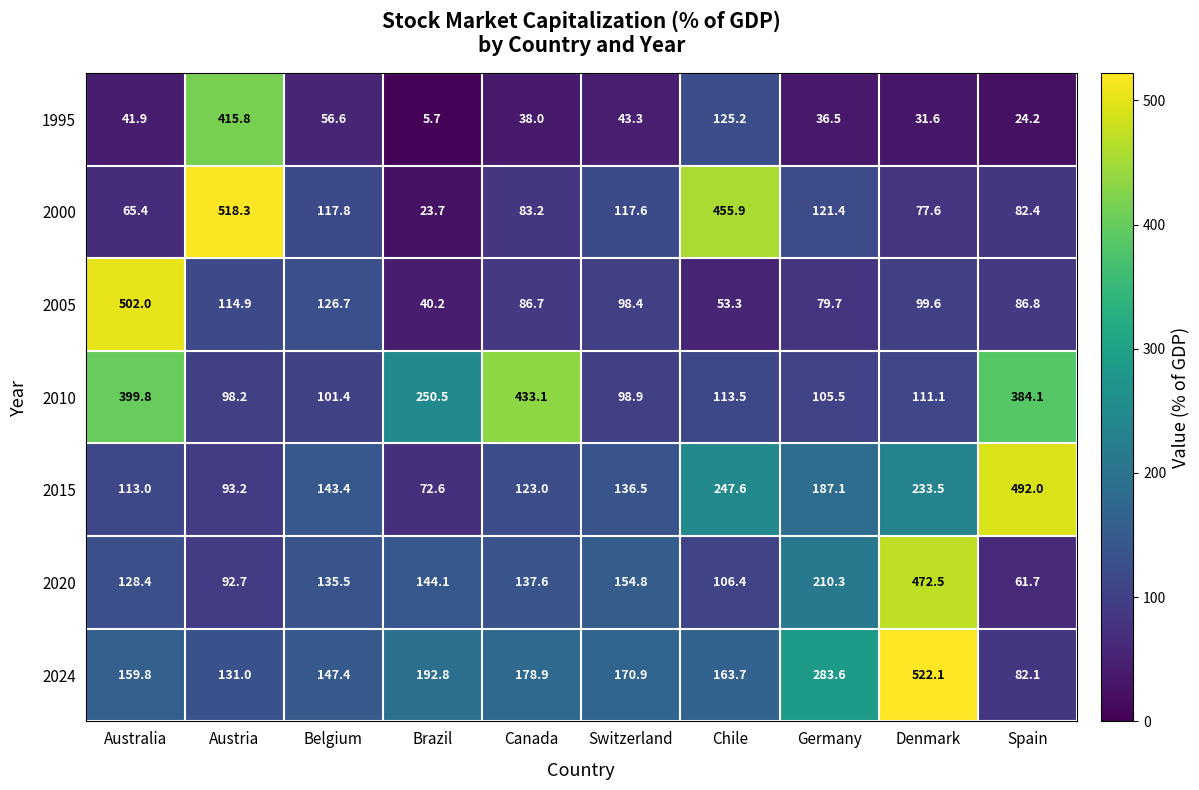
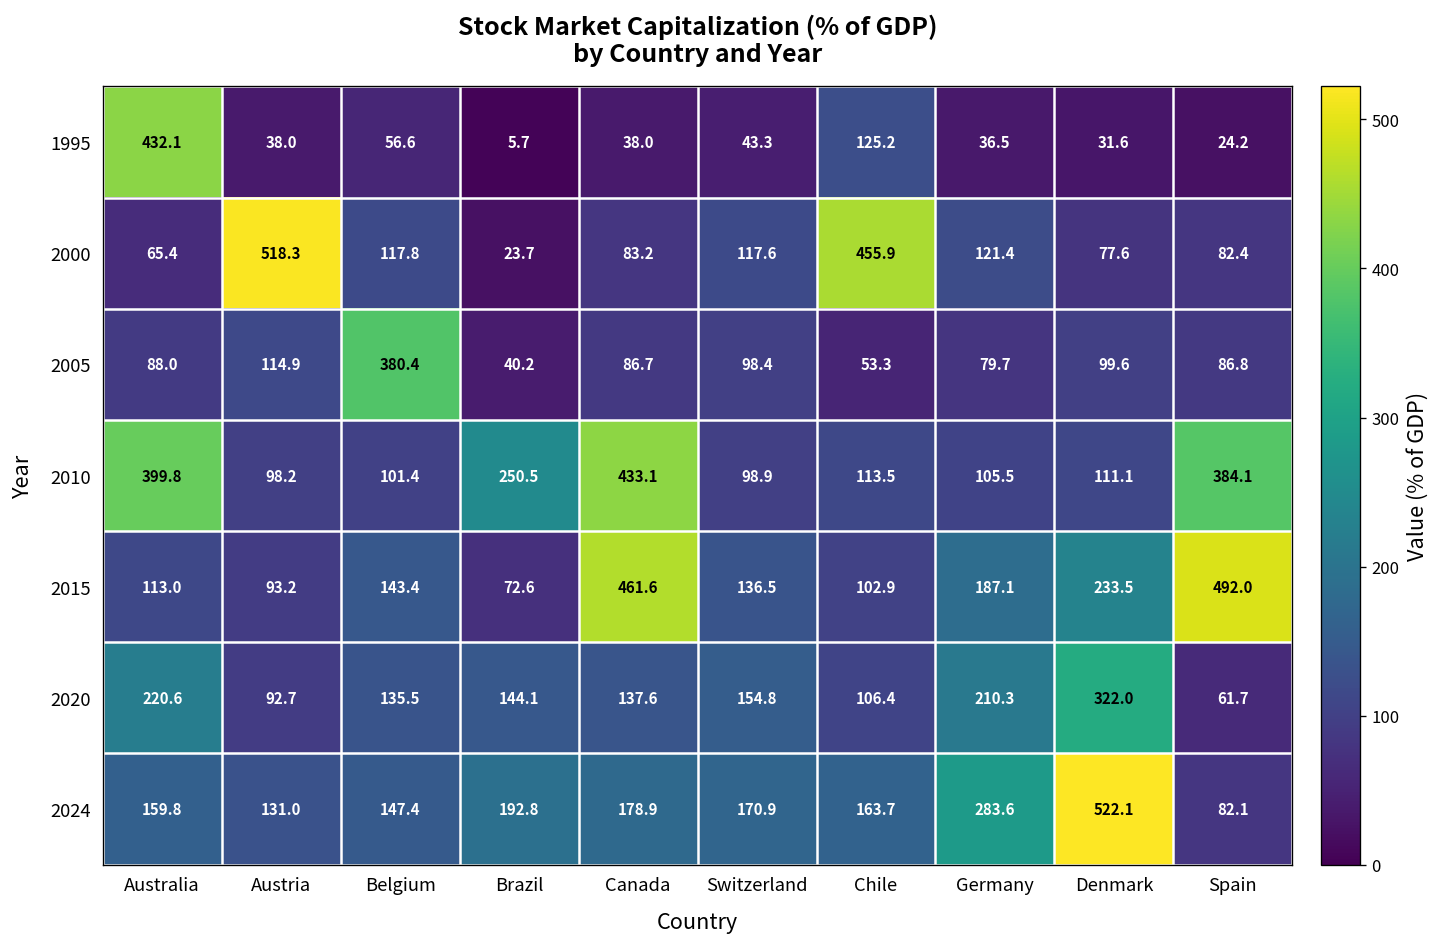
1995, Australia: 41.9 -> 432.1
1995, Austria: 415.8 -> 38.0
2005, Australia: 502.0 -> 88.0
2005, Belgium: 126.7 -> 380.4
2015, Canada: 123.0 -> 461.6
2015, Chile: 247.6 -> 102.9
2020, Australia: 128.4 -> 220.6
2020, Denmark: 472.5 -> 322.0
